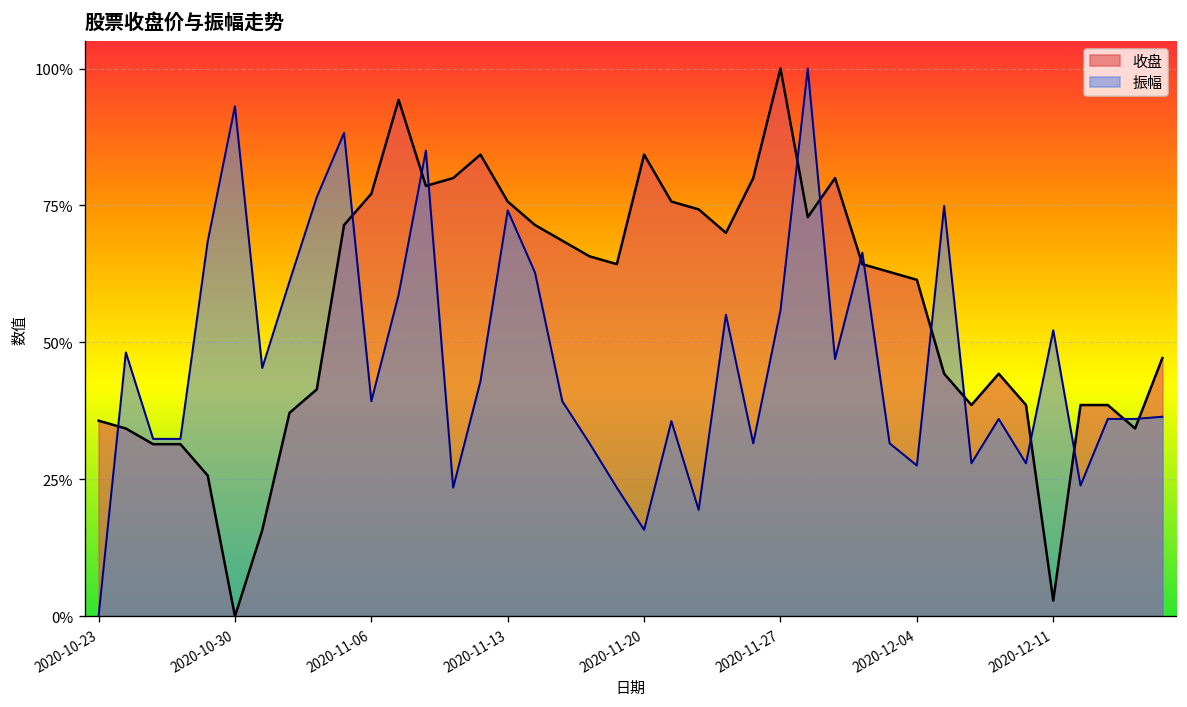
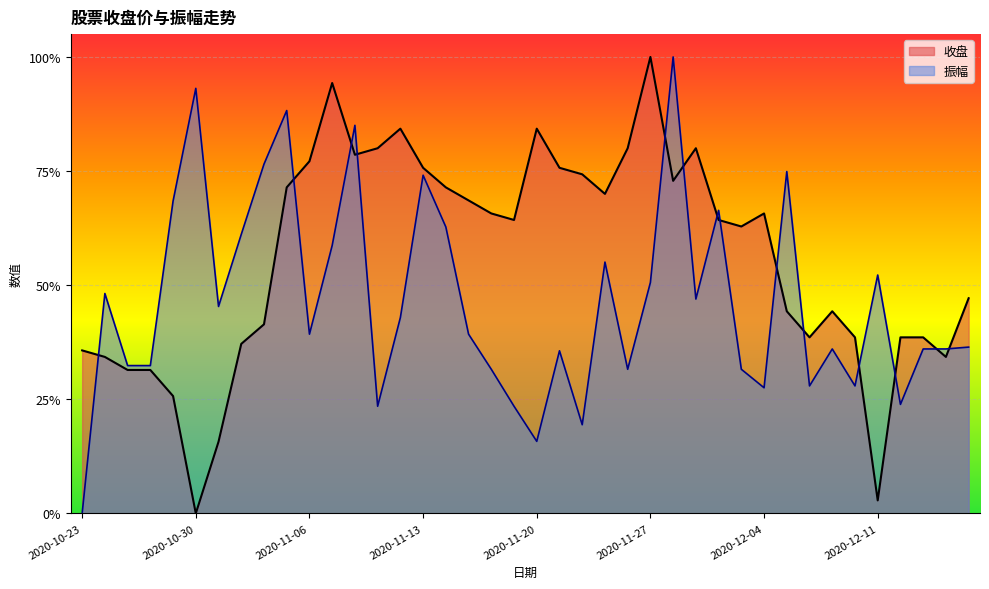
振幅, 2020-11-27: 56% -> 51%
收盘, 2020-12-04: 61% -> 66%
